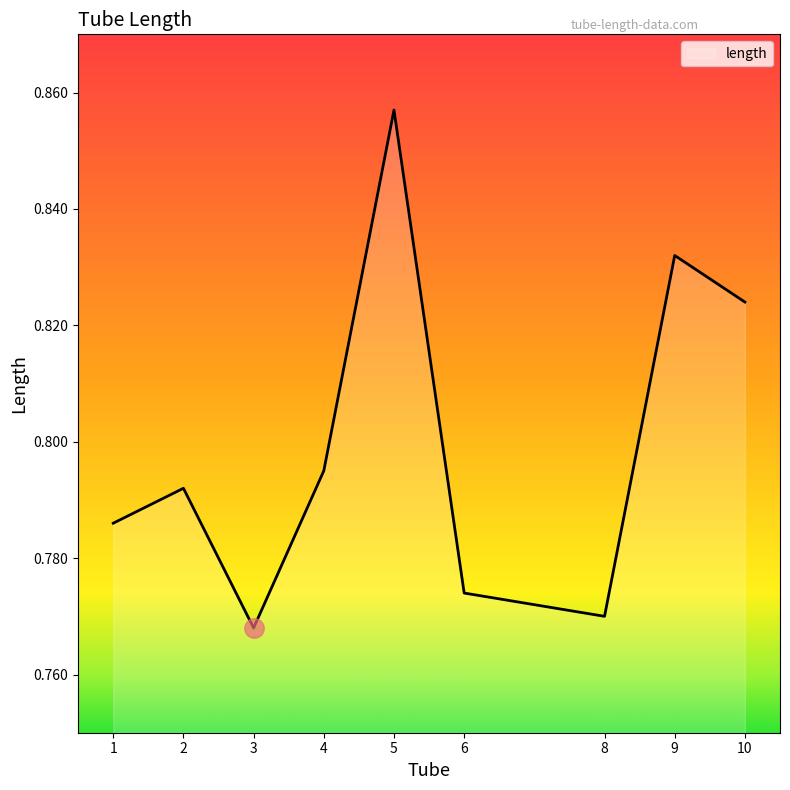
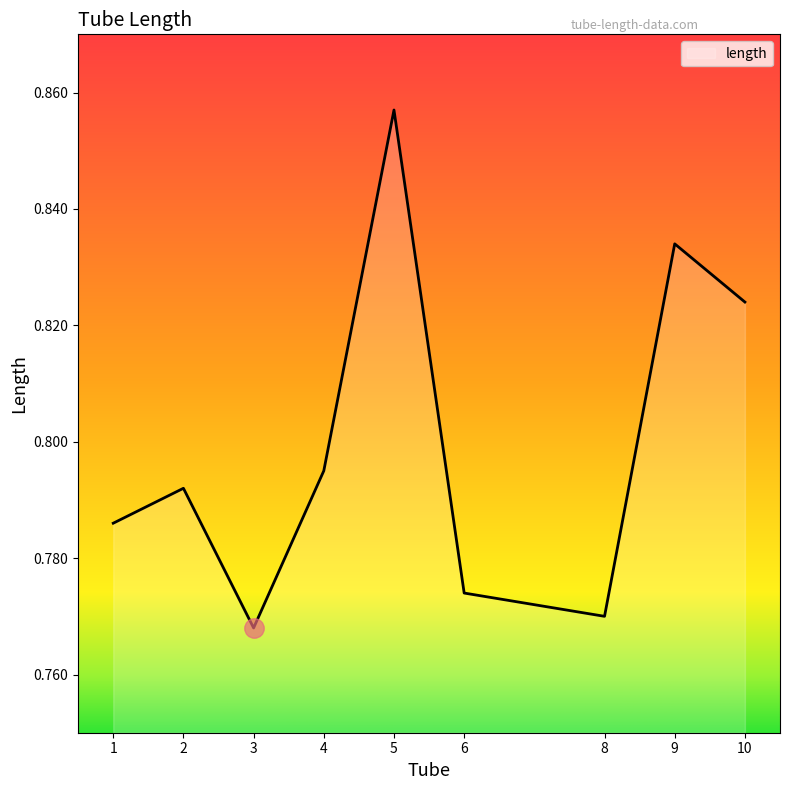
length, 9: 0.832 -> 0.834
